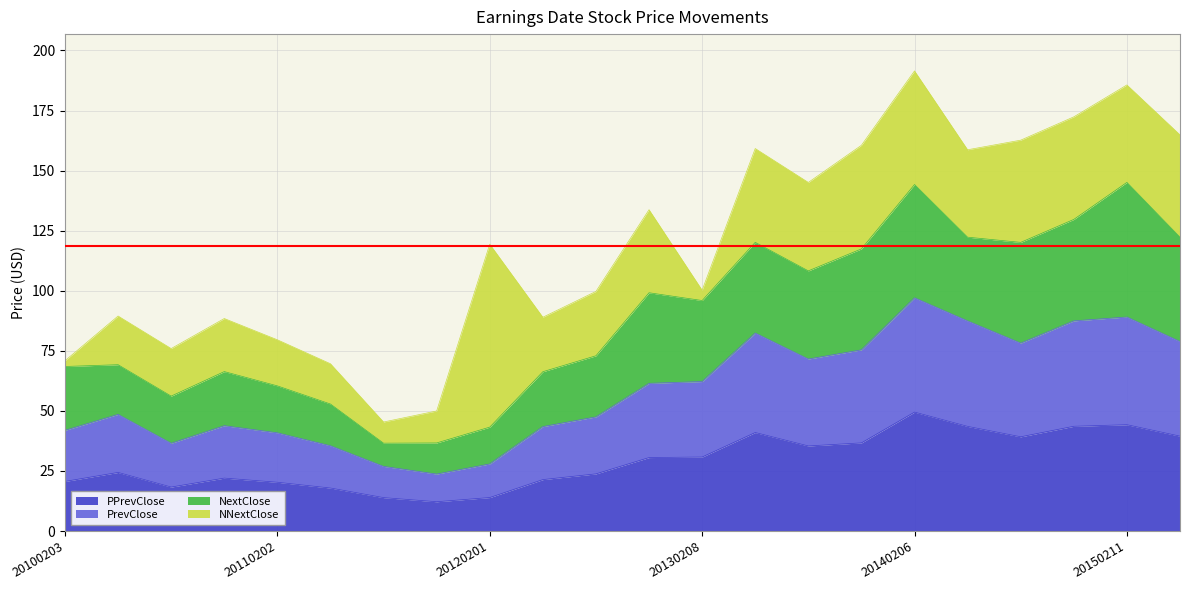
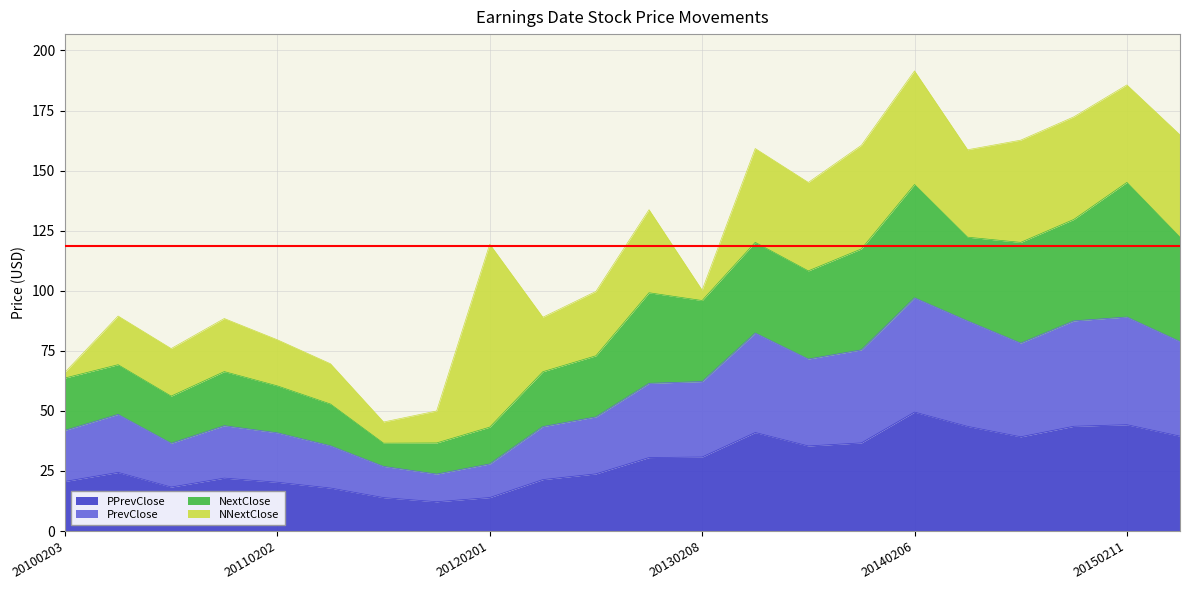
NextClose, 20100203: 27 -> 22
